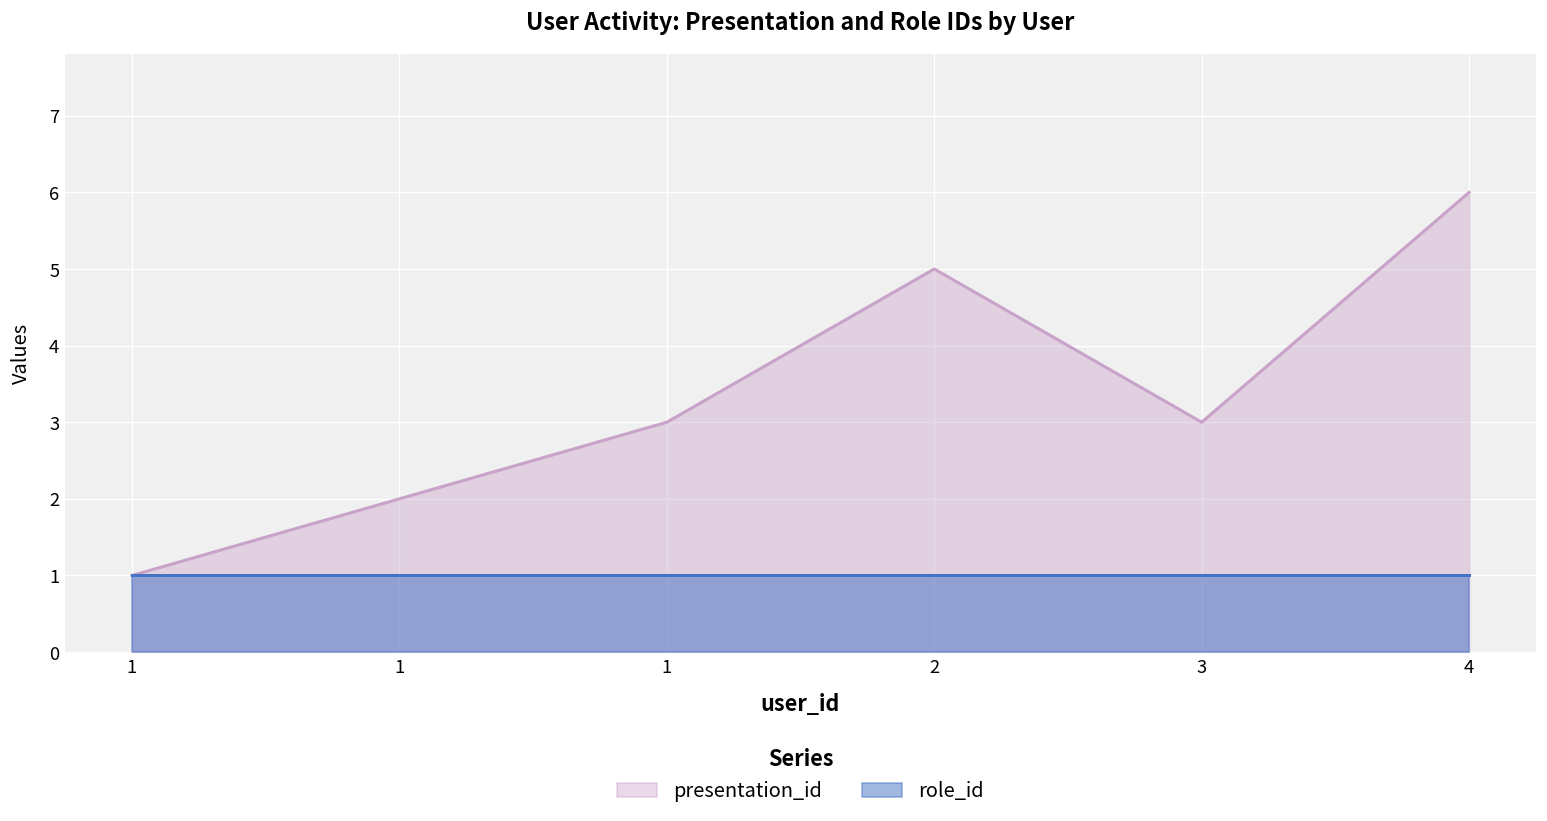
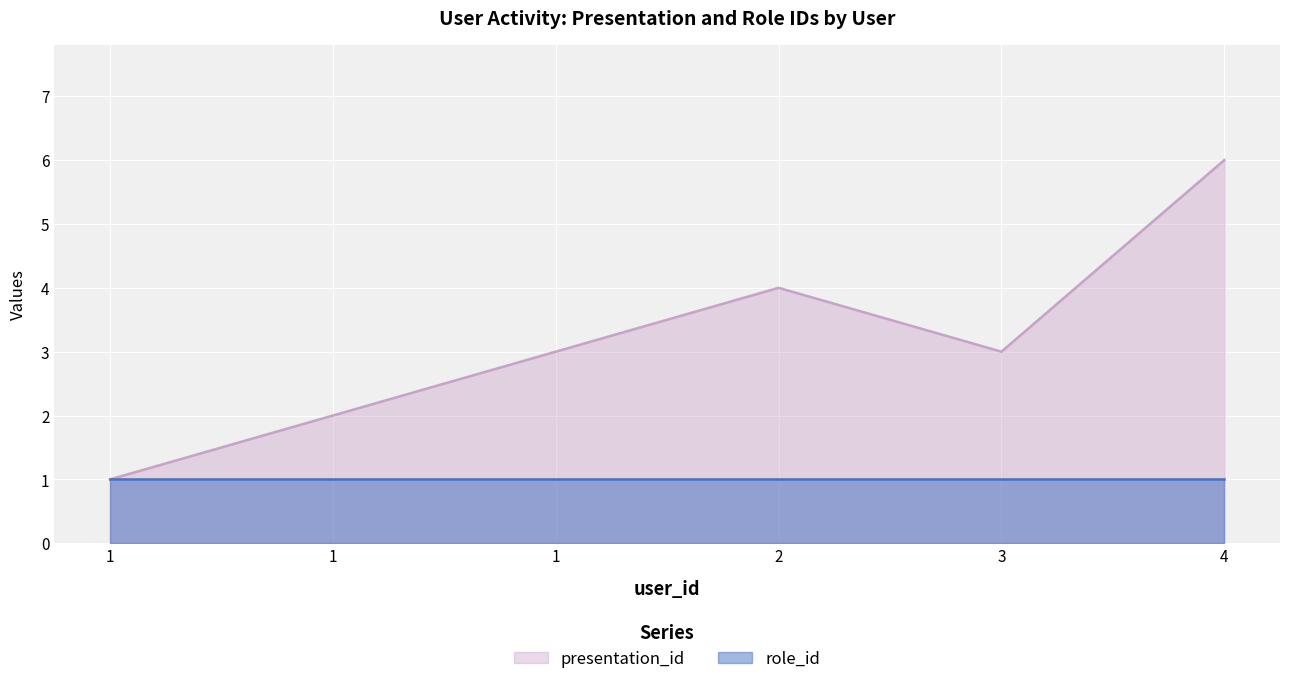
presentation_id, 2: 5 -> 4
